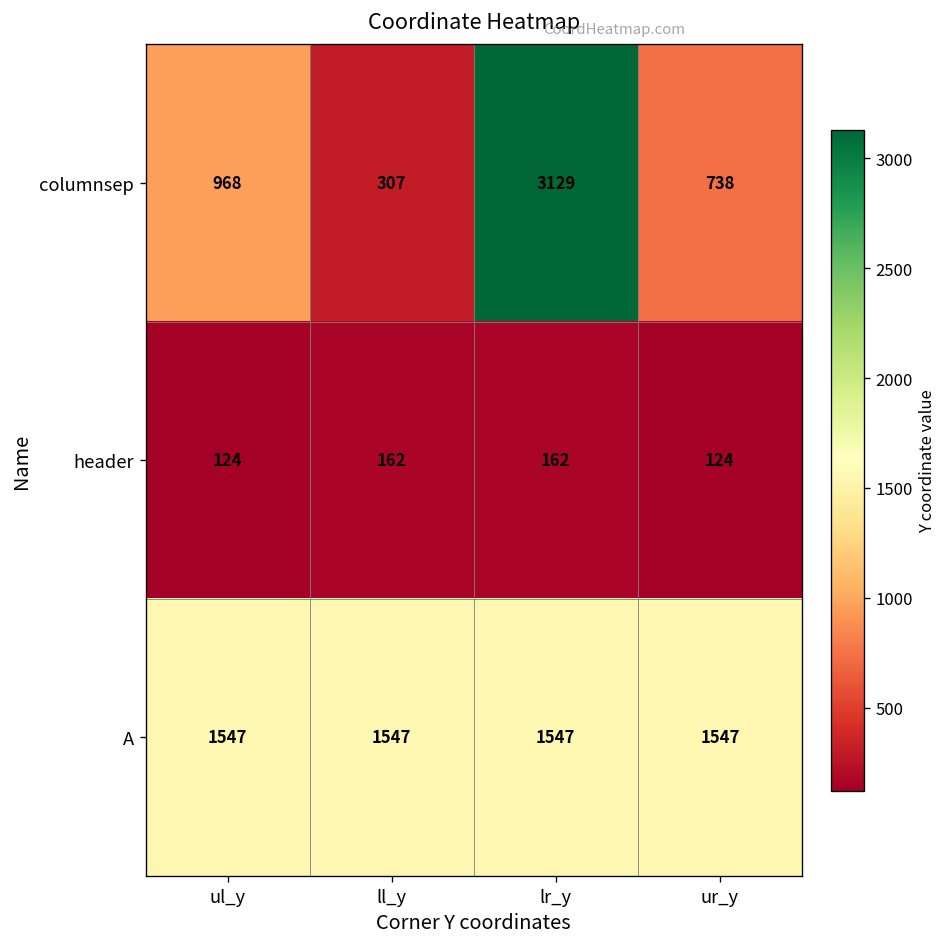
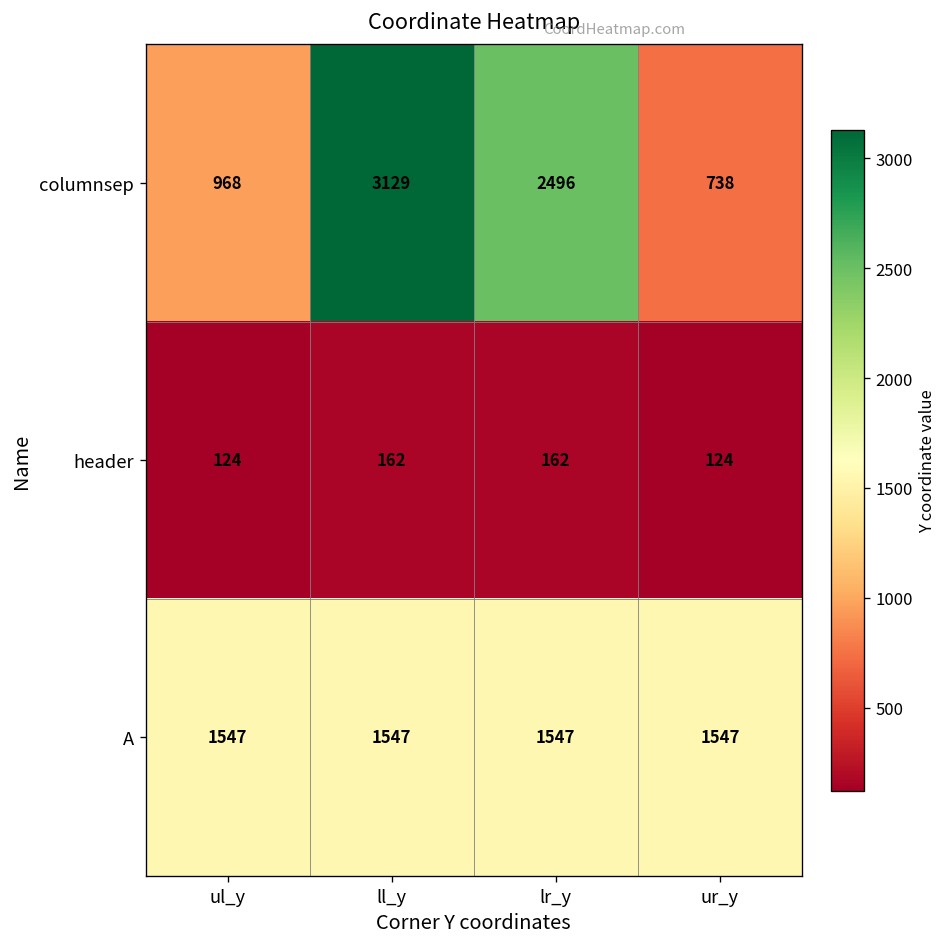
columnsep, ll_y: 307 -> 3129
columnsep, lr_y: 3129 -> 2496
